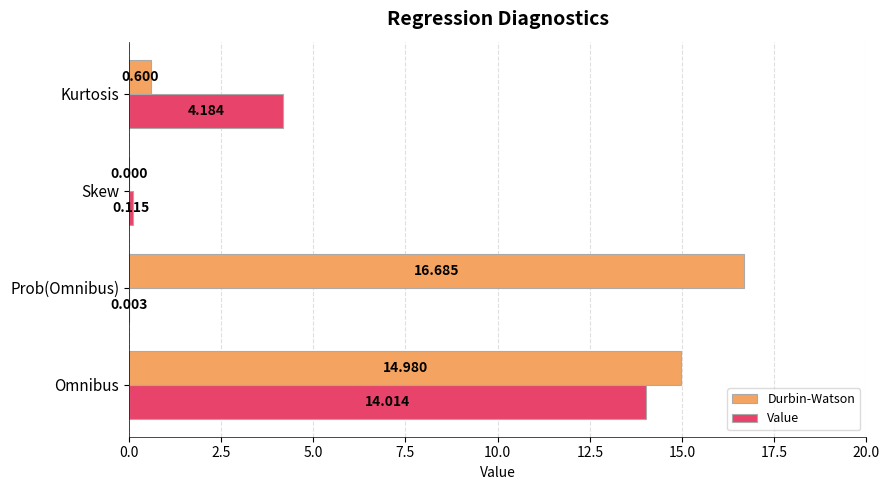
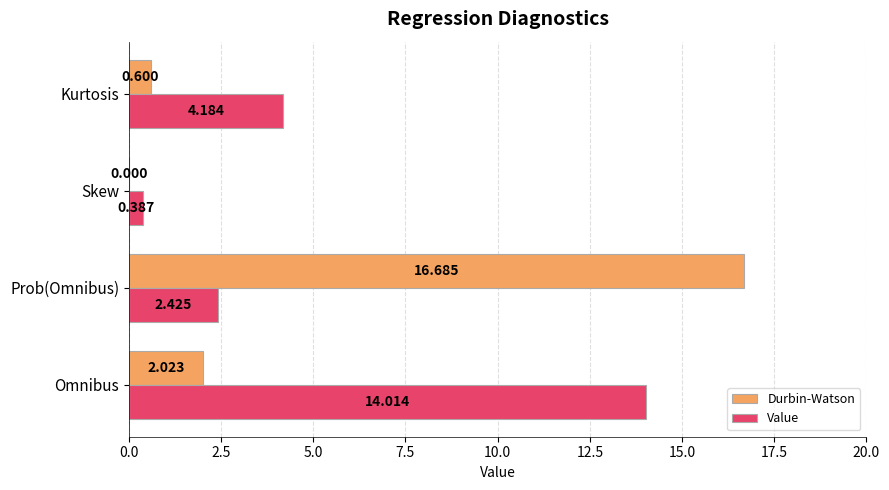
Value, Skew: 0.115 -> 0.387
Value, Prob(Omnibus): 0.003 -> 2.425
Durbin-Watson, Omnibus: 14.980 -> 2.023
